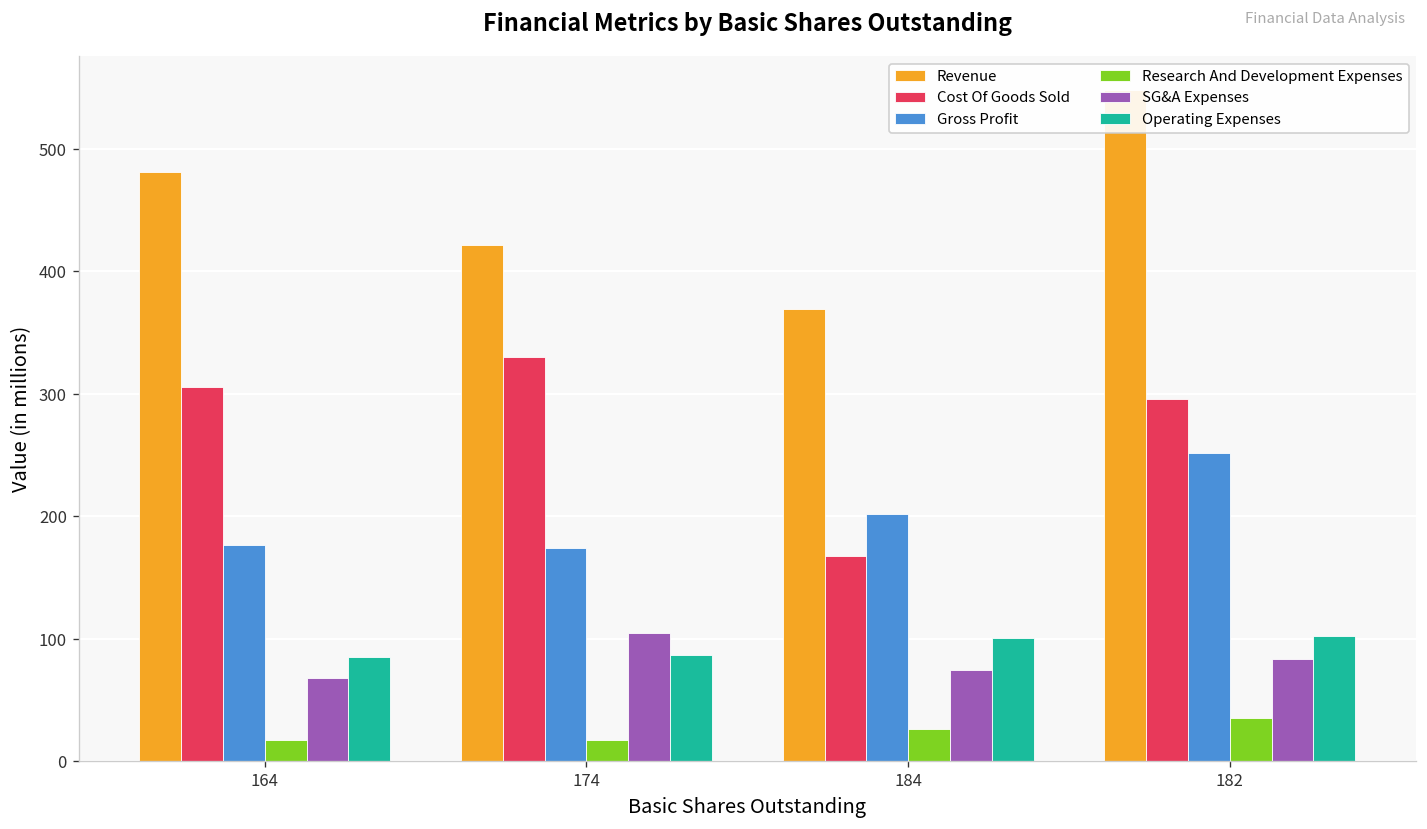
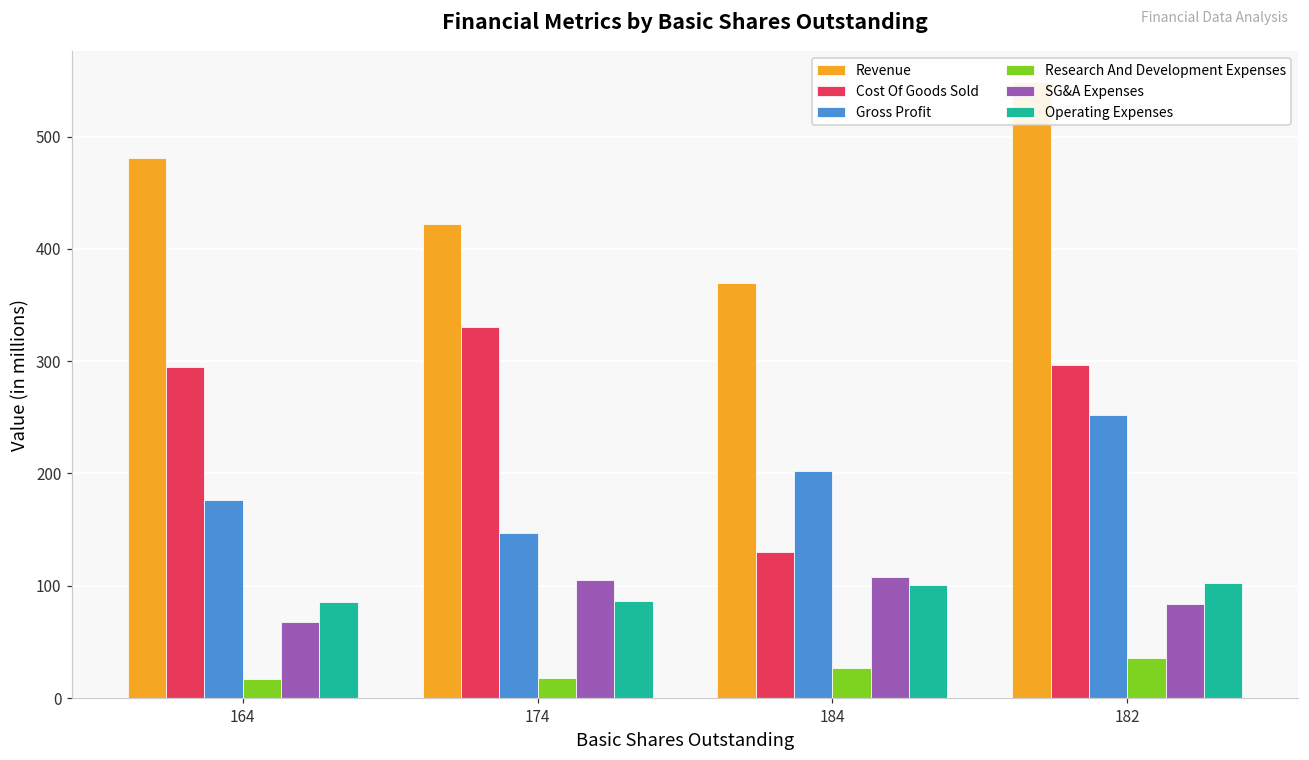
Cost Of Goods Sold, 164: 306 -> 295
Gross Profit, 174: 174 -> 147
Cost Of Goods Sold, 184: 167 -> 130
SG&A Expenses, 184: 74 -> 108
